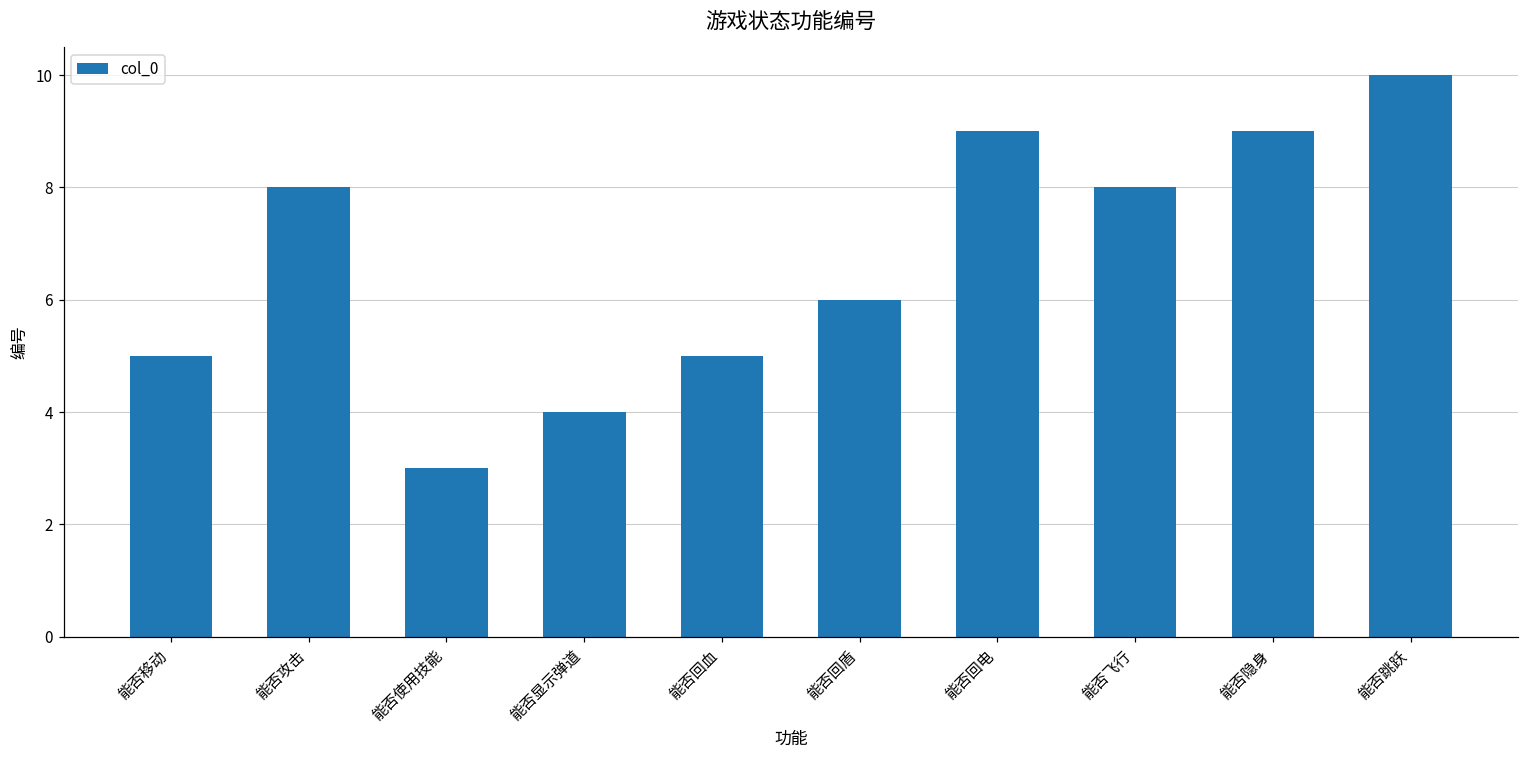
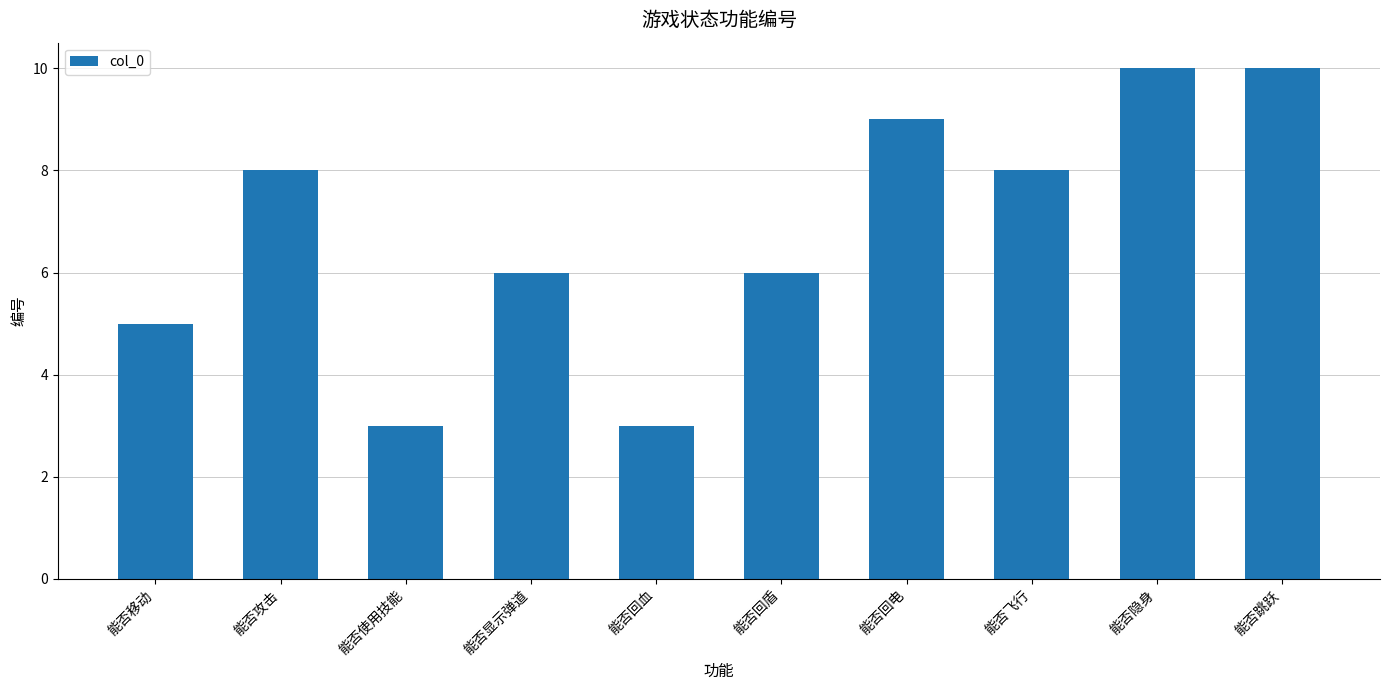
能否显示弹道: 4 -> 6
能否回血: 5 -> 3
能否隐身: 9 -> 10
